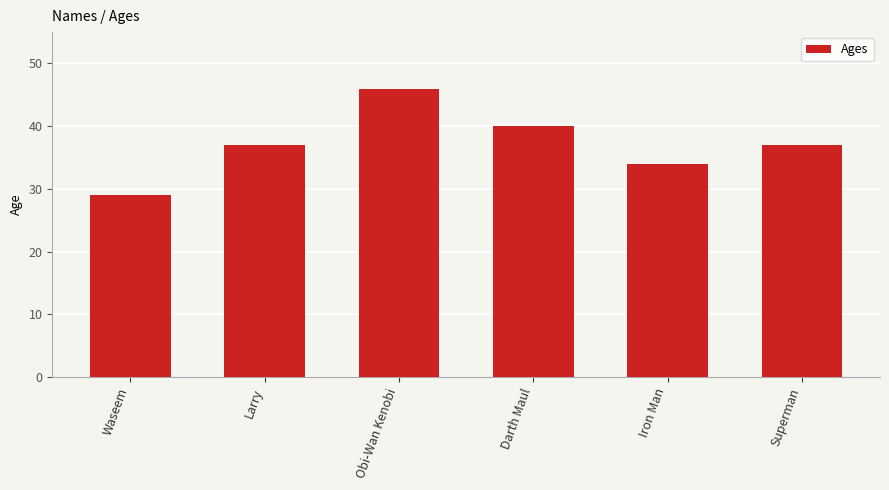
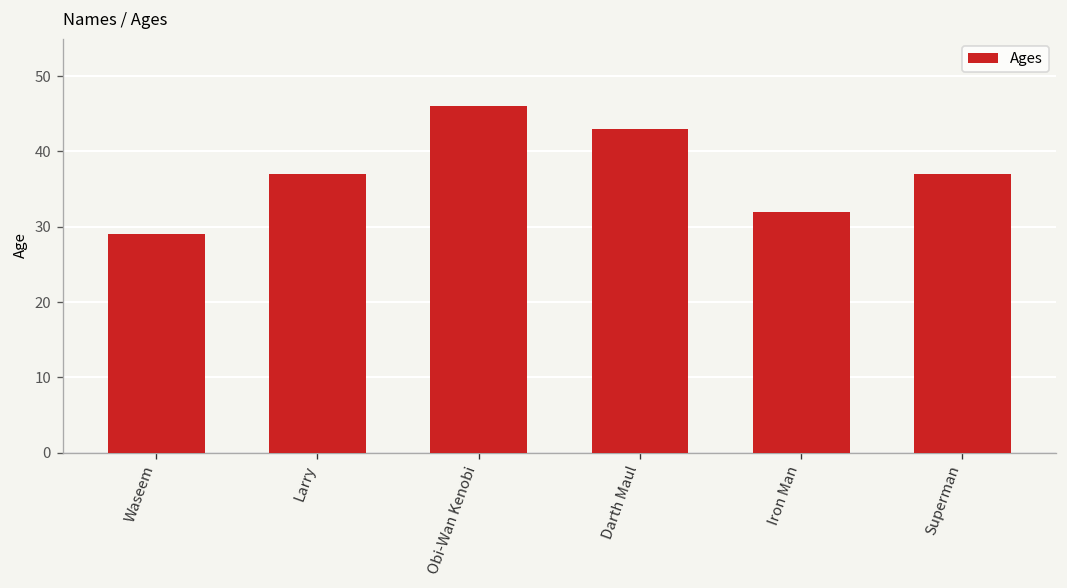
Darth Maul: 40 -> 43
Iron Man: 34 -> 32
